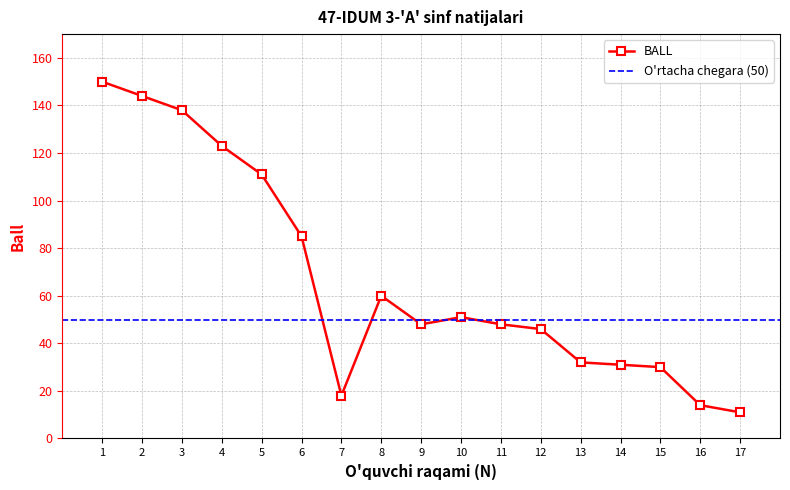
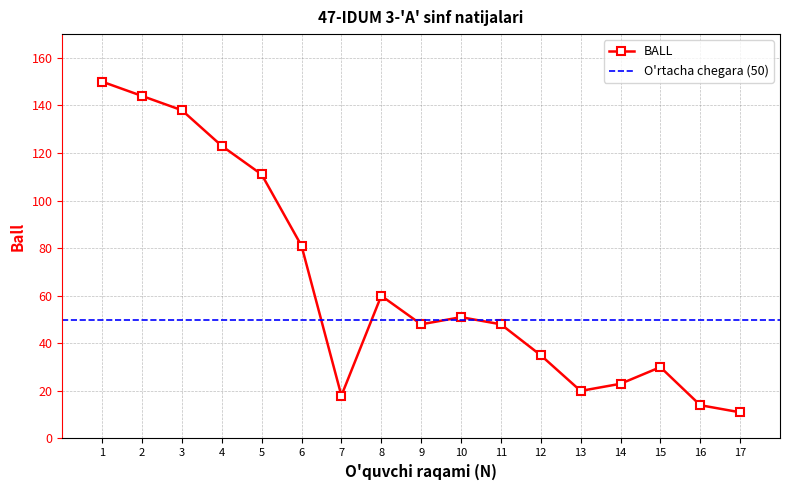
6: 85 -> 81
12: 46 -> 35
13: 32 -> 20
14: 31 -> 23
